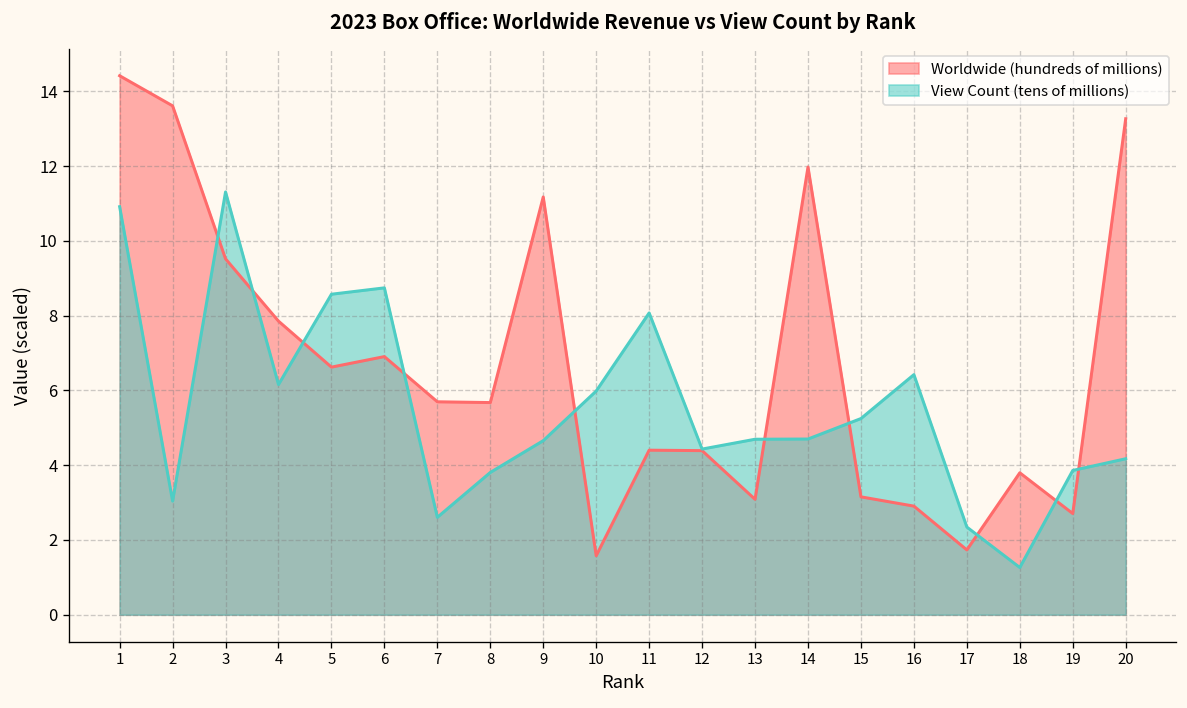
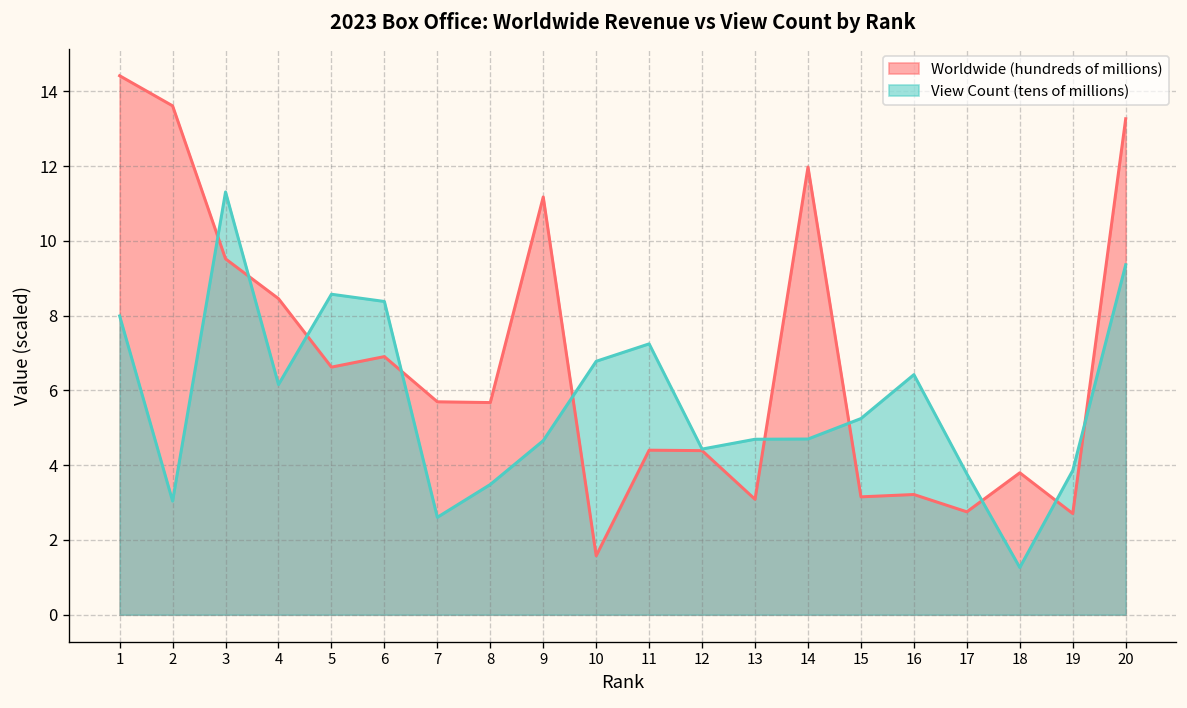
View Count (tens of millions), 1: 10.9 -> 8.0
Worldwide (hundreds of millions), 4: 7.9 -> 8.5
View Count (tens of millions), 6: 8.7 -> 8.4
View Count (tens of millions), 8: 3.8 -> 3.5
View Count (tens of millions), 10: 6.0 -> 6.8
View Count (tens of millions), 11: 8.1 -> 7.2
Worldwide (hundreds of millions), 16: 2.9 -> 3.2
Worldwide (hundreds of millions), 17: 1.7 -> 2.8
View Count (tens of millions), 17: 2.3 -> 3.8
View Count (tens of millions), 20: 4.2 -> 9.4
